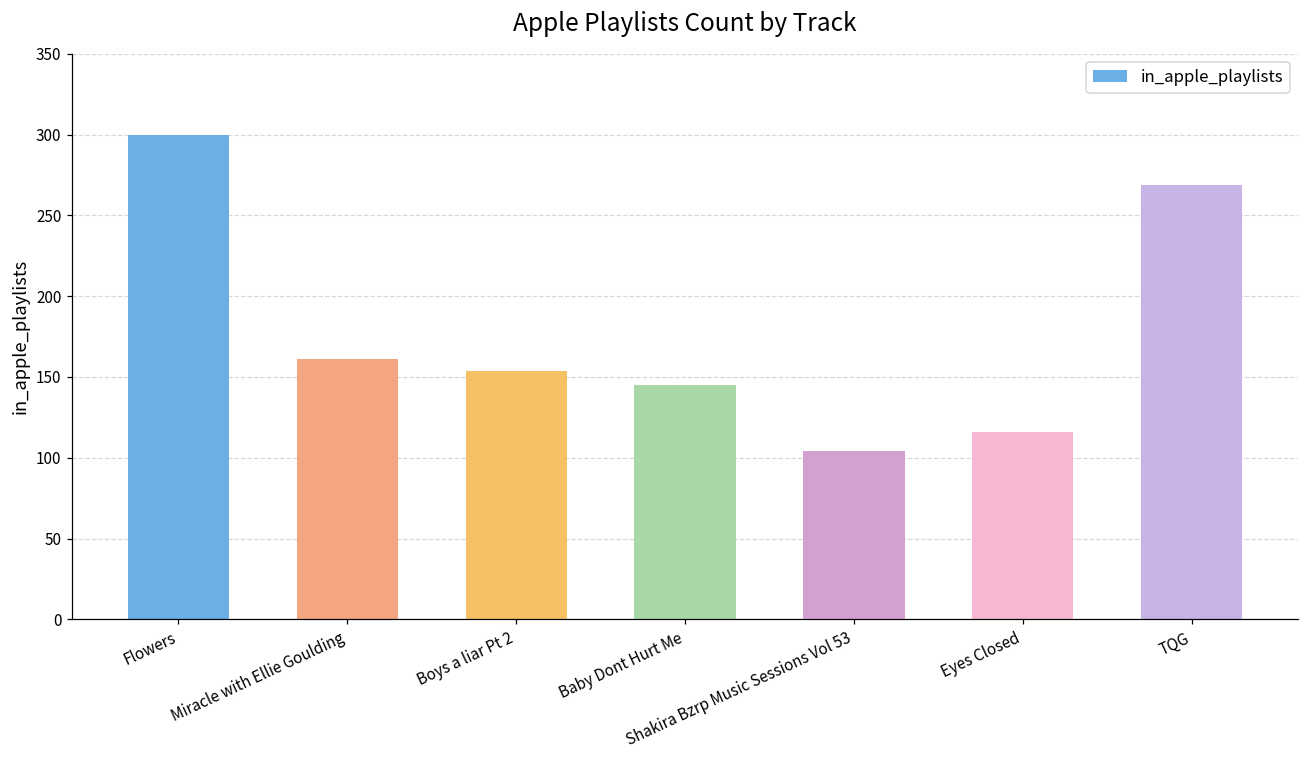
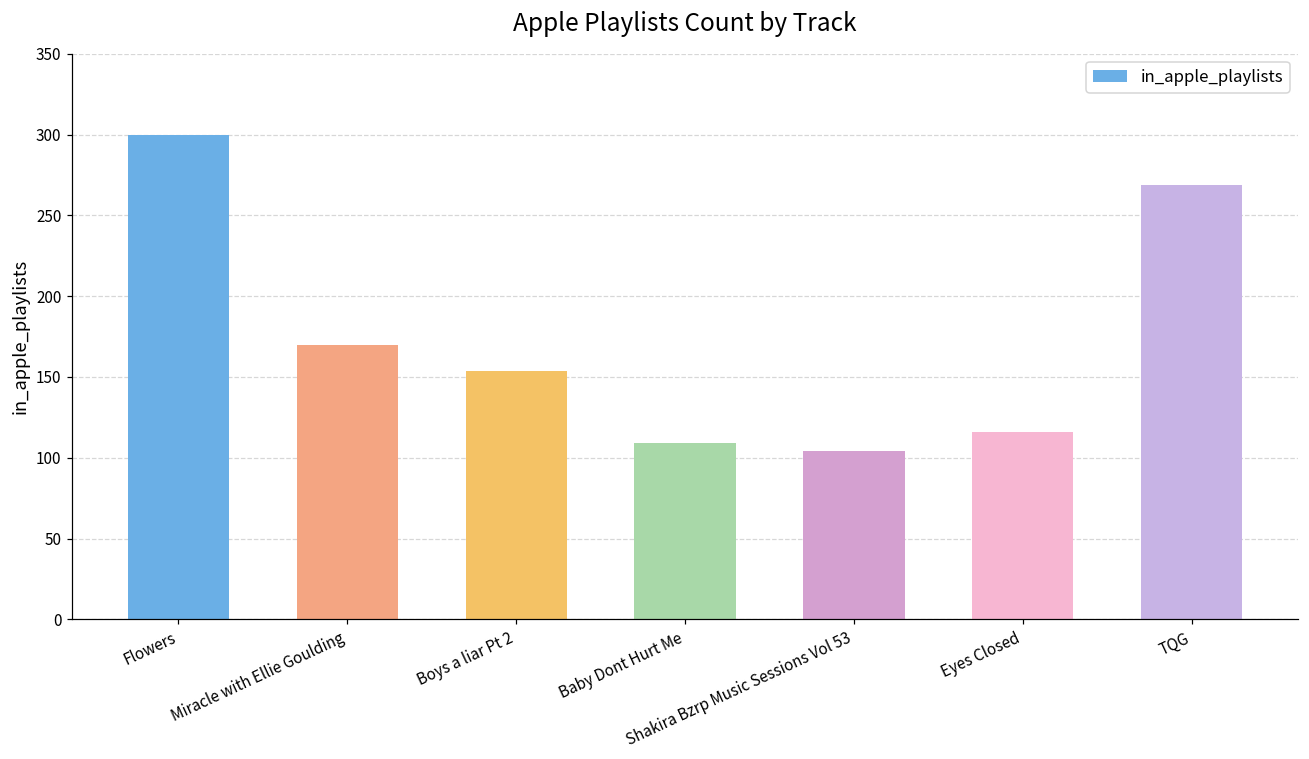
Miracle with Ellie Goulding: 161 -> 170
Baby Dont Hurt Me: 145 -> 109
